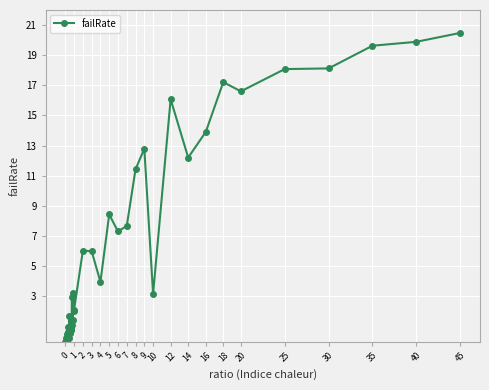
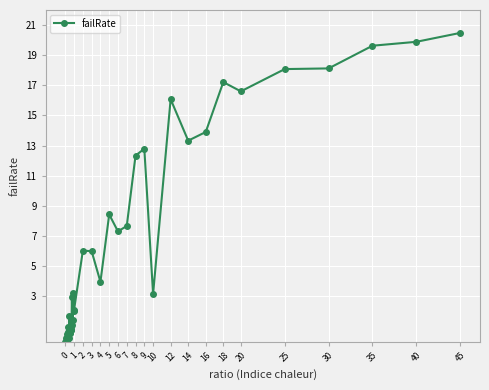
8: 11.4 -> 12.3
14: 12.2 -> 13.3
